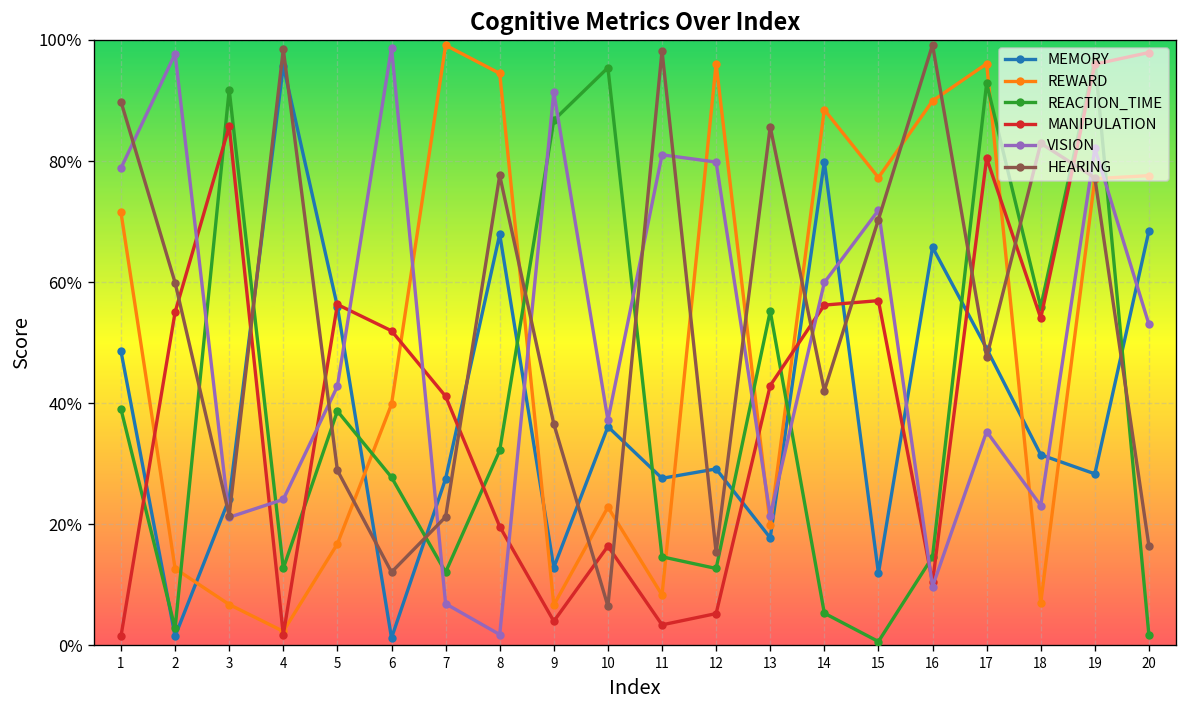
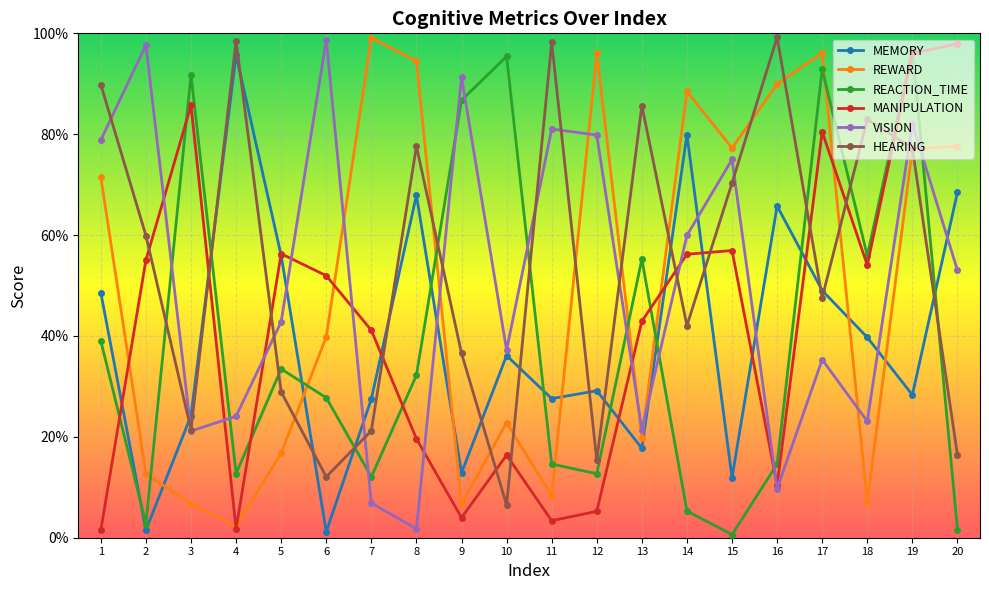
REACTION_TIME, 5: 39% -> 33%
VISION, 15: 72% -> 75%
MEMORY, 18: 31% -> 40%
